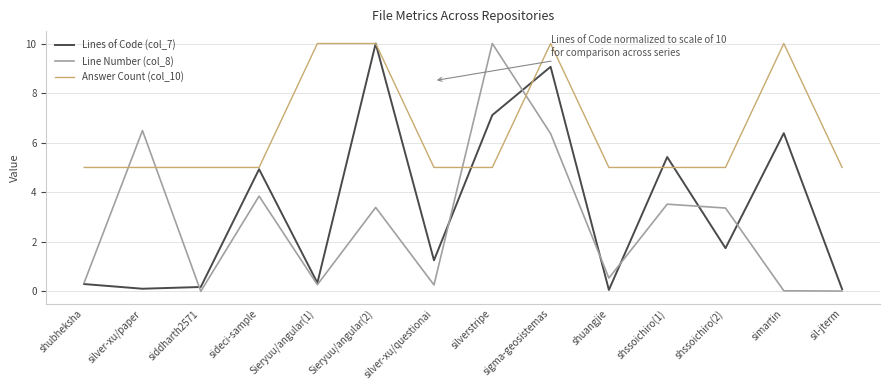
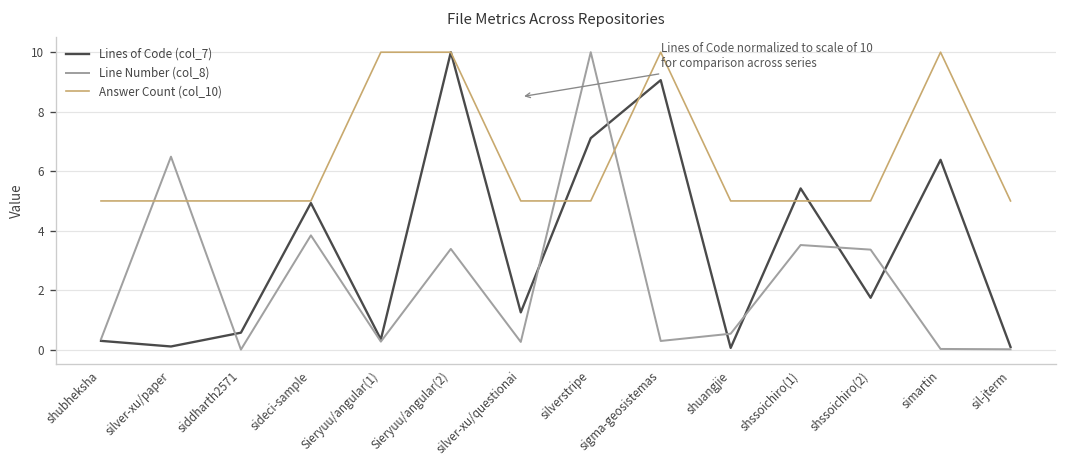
Lines of Code (col_7), siddharth2571: 0.2 -> 0.6
Line Number (col_8), sigma-geosistemas: 6.4 -> 0.3
